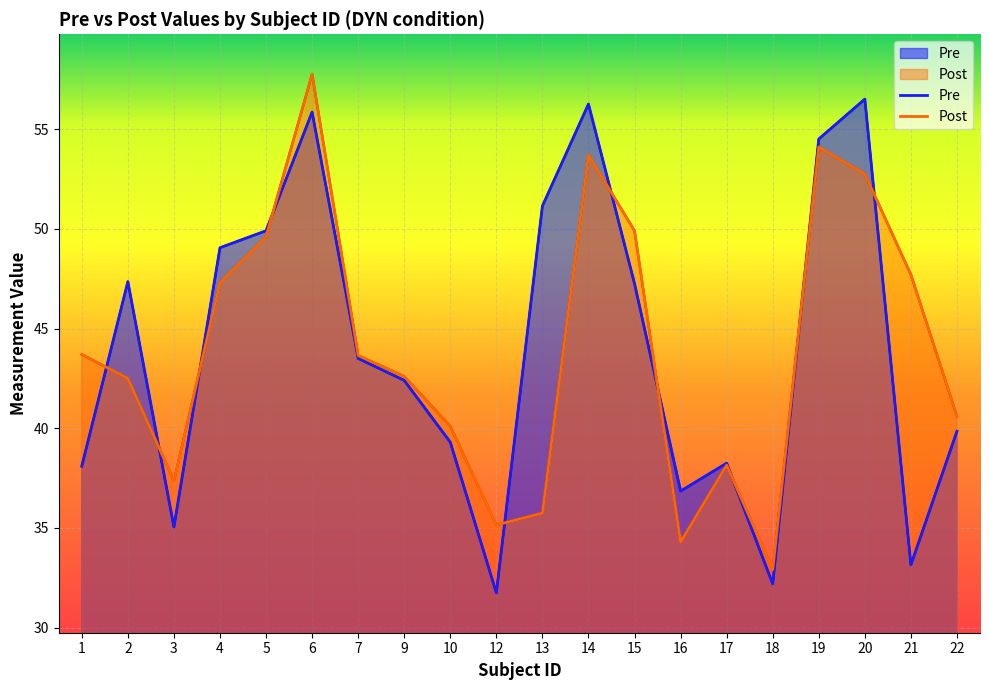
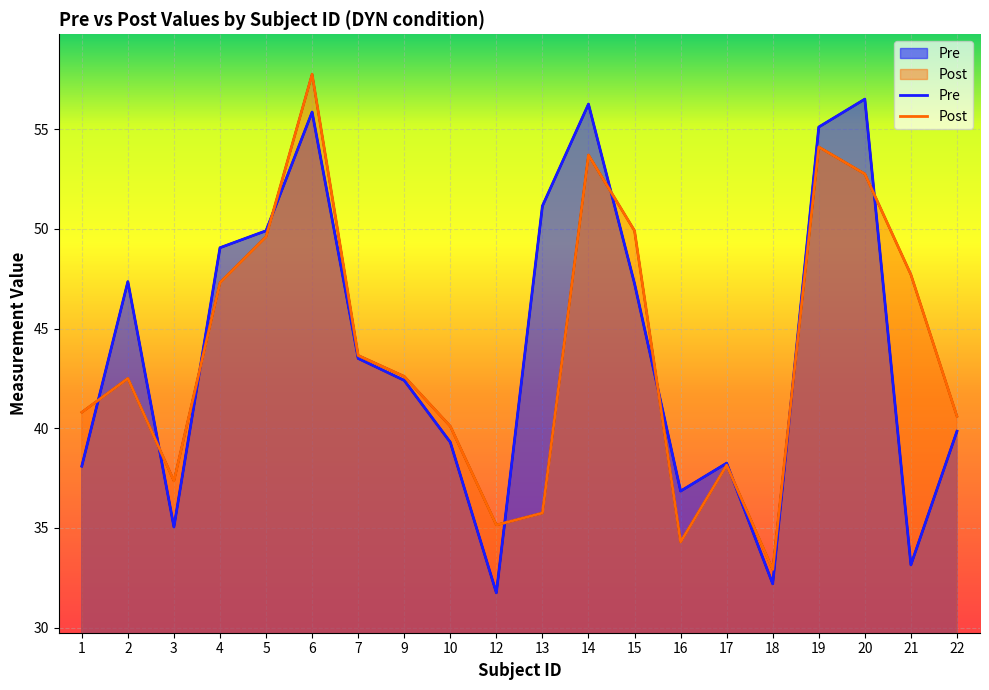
Post, 1: 43.7 -> 40.8
Pre, 19: 54.5 -> 55.1
